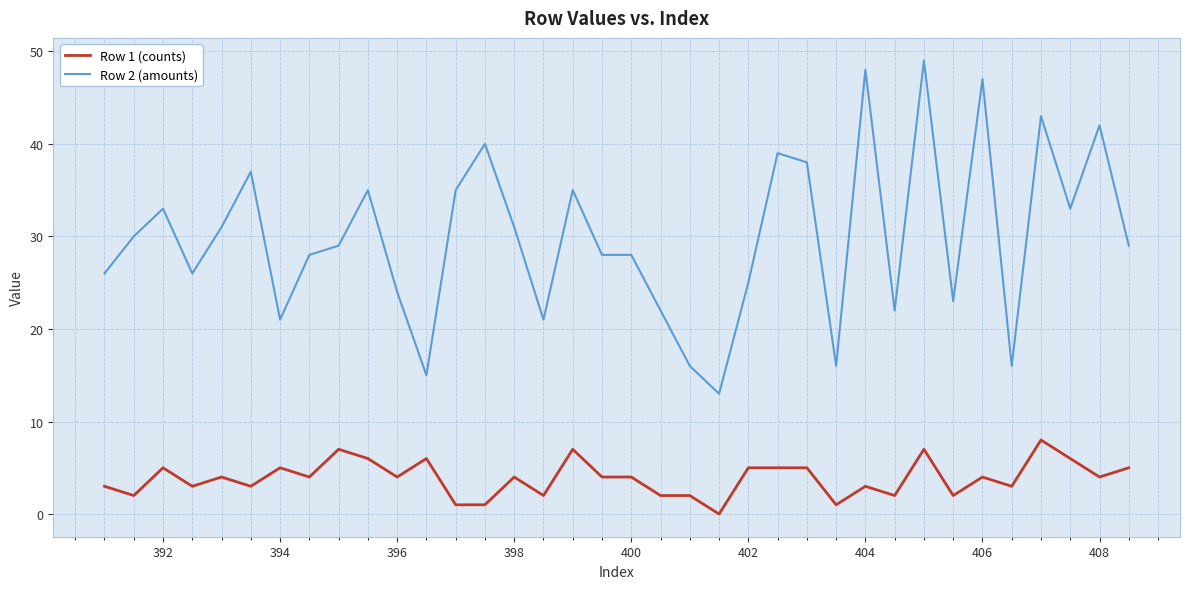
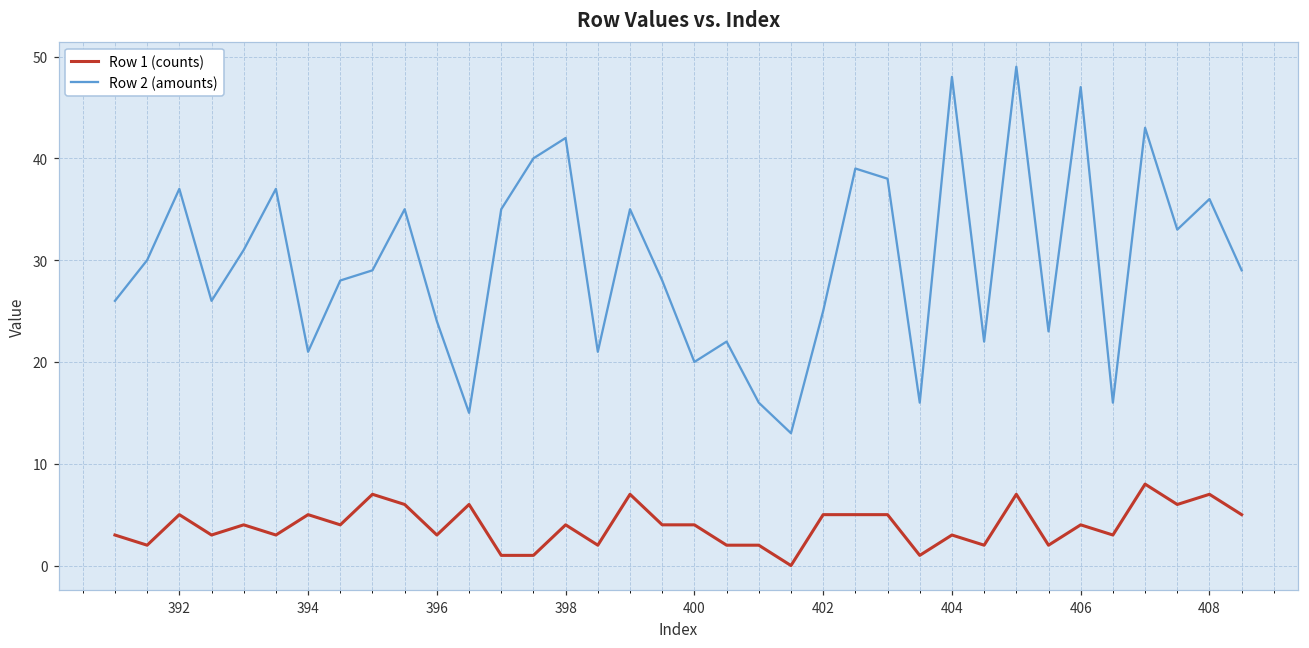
Row 2 (amounts), 392: 33 -> 37
Row 1 (counts), 396: 4 -> 3
Row 2 (amounts), 398: 31 -> 42
Row 2 (amounts), 400: 28 -> 20
Row 1 (counts), 408: 4 -> 7
Row 2 (amounts), 408: 42 -> 36
